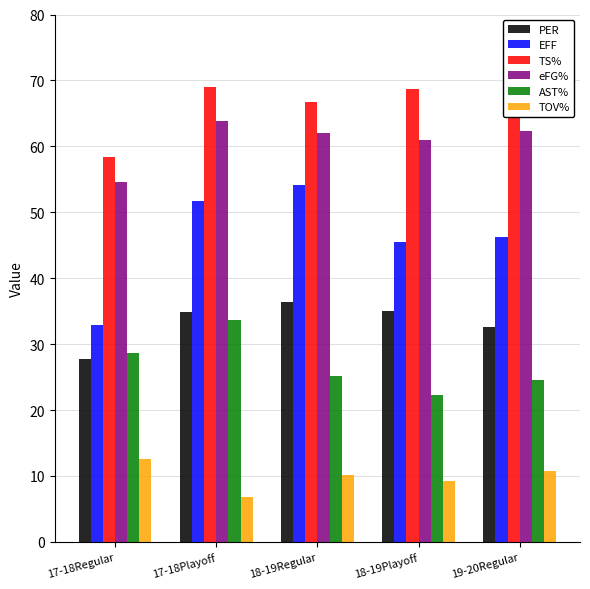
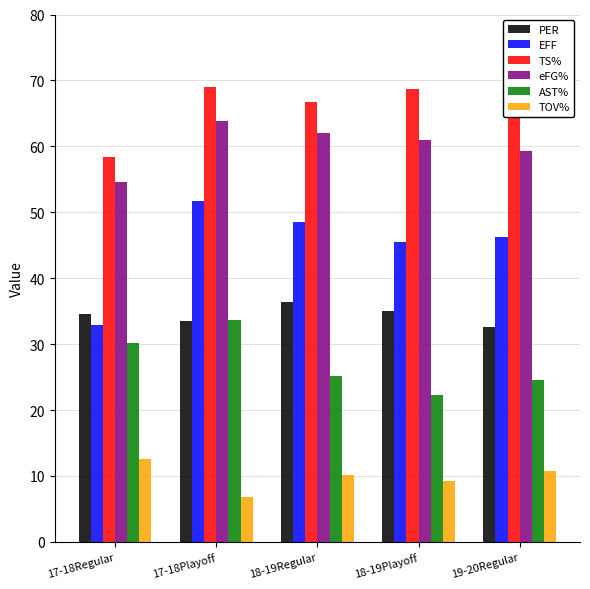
PER, 17-18Regular: 28 -> 35
AST%, 17-18Regular: 29 -> 30
PER, 17-18Playoff: 35 -> 34
EFF, 18-19Regular: 54 -> 49
eFG%, 19-20Regular: 62 -> 59
